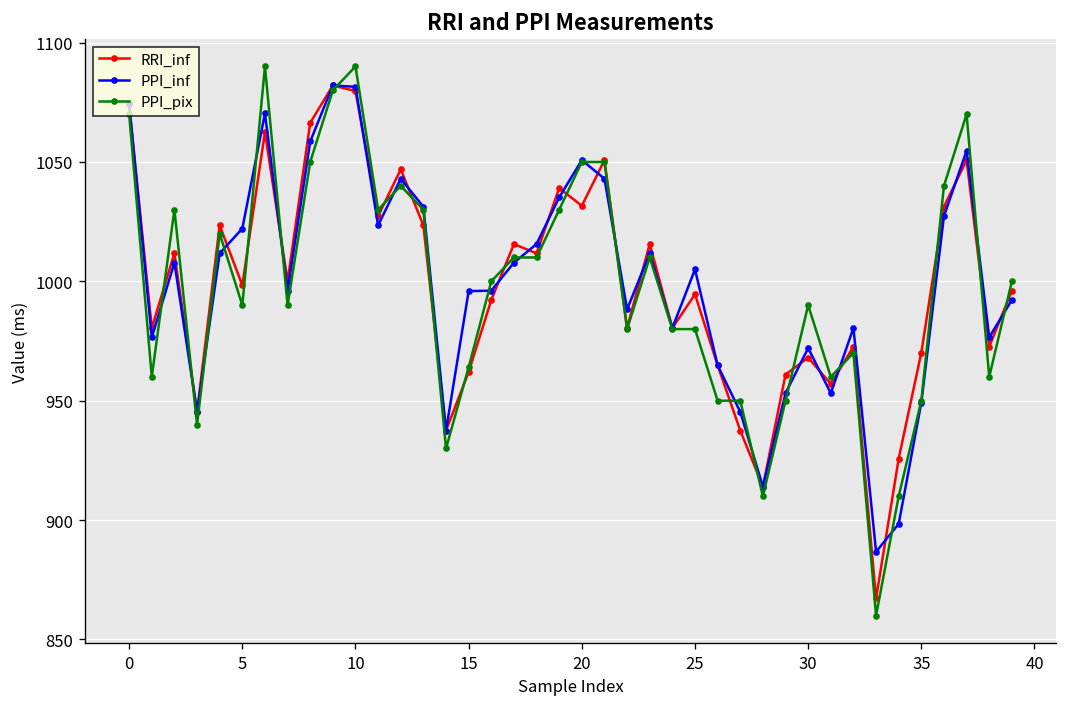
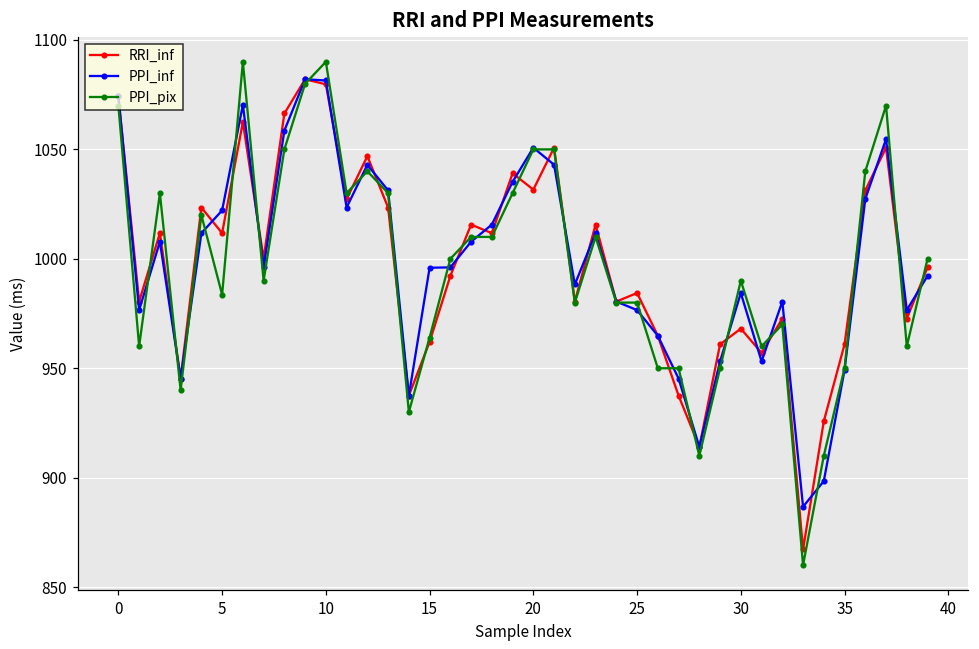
RRI_inf, 5: 998 -> 1012
PPI_pix, 5: 990 -> 984
RRI_inf, 25: 995 -> 984
PPI_inf, 25: 1005 -> 977
PPI_inf, 30: 972 -> 984
RRI_inf, 35: 970 -> 961
